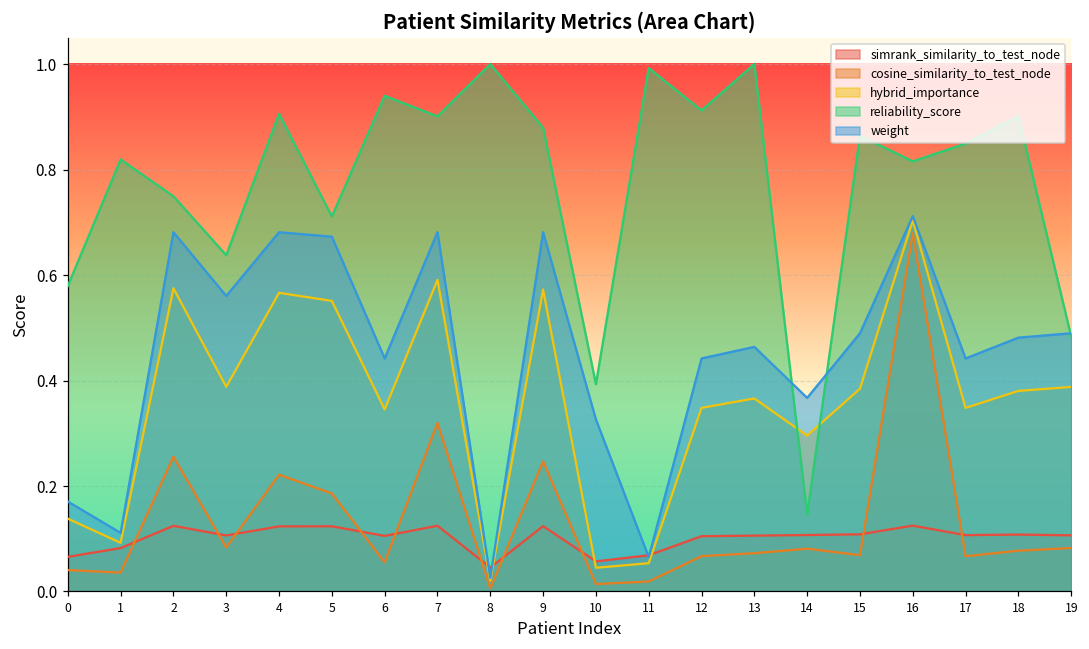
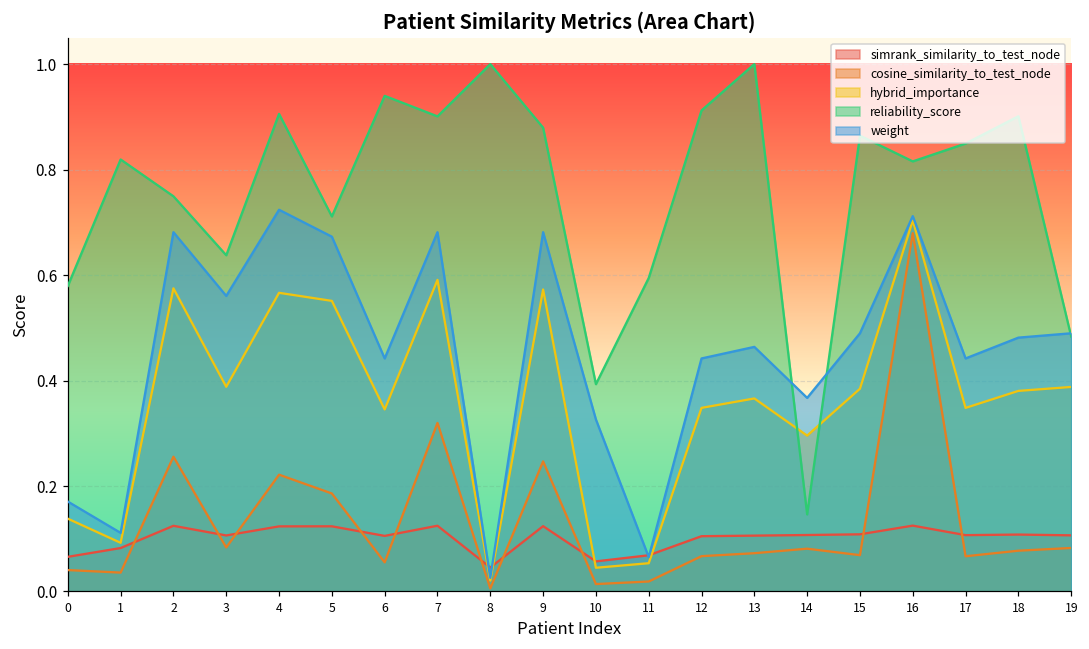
weight, 4: 0.68 -> 0.72
reliability_score, 11: 0.99 -> 0.59
